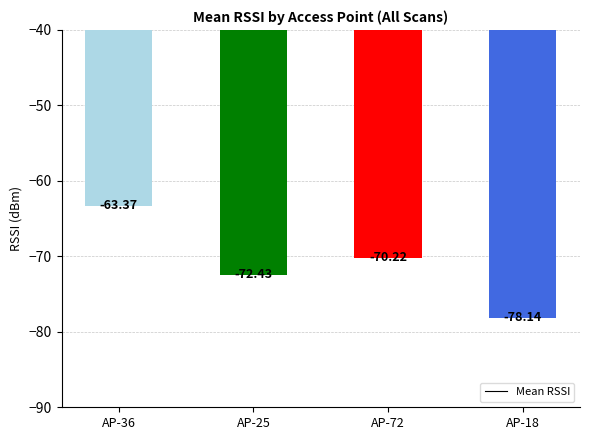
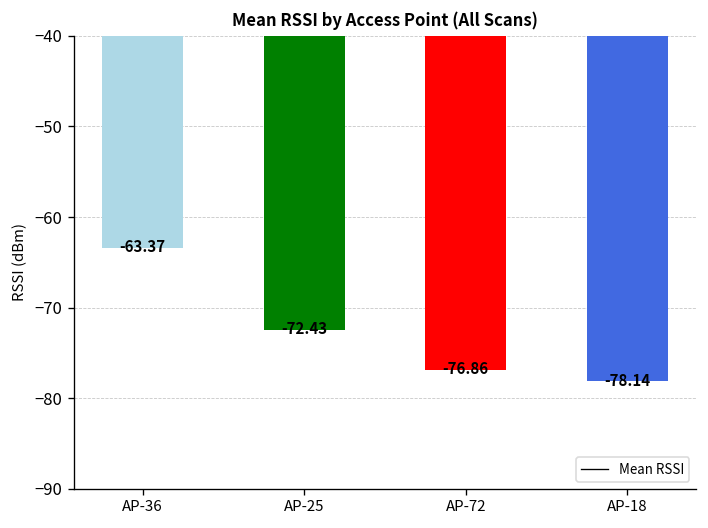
AP-72: -70.22 -> -76.86
